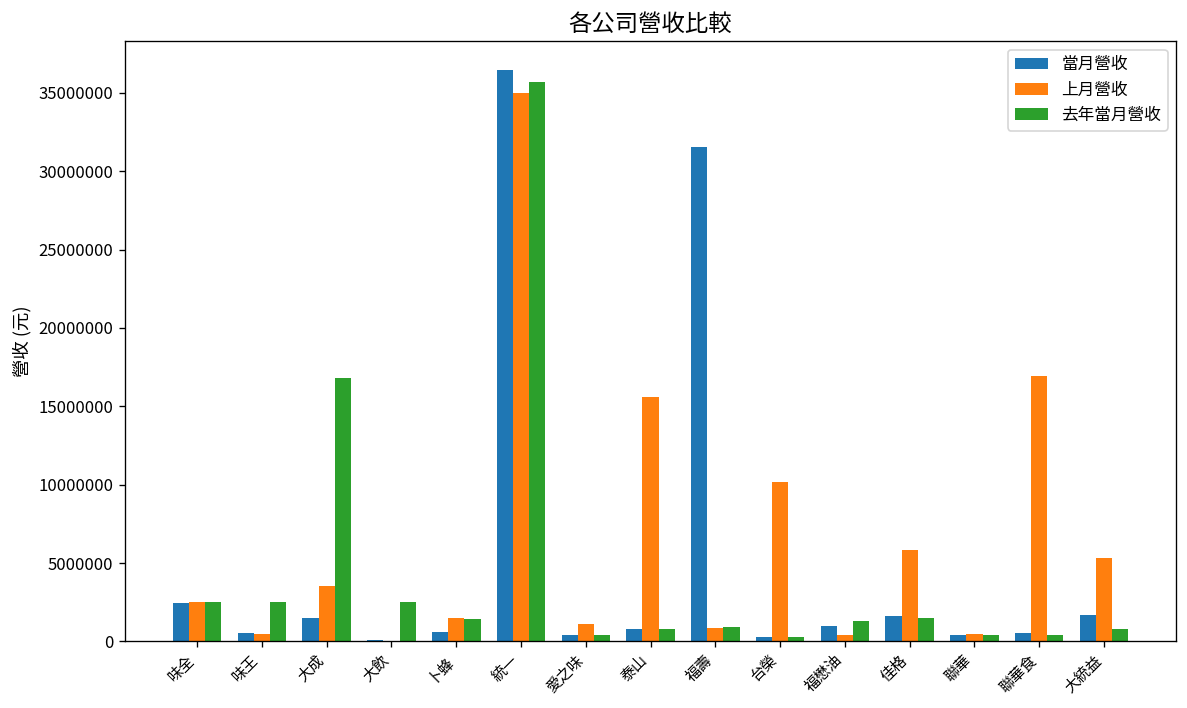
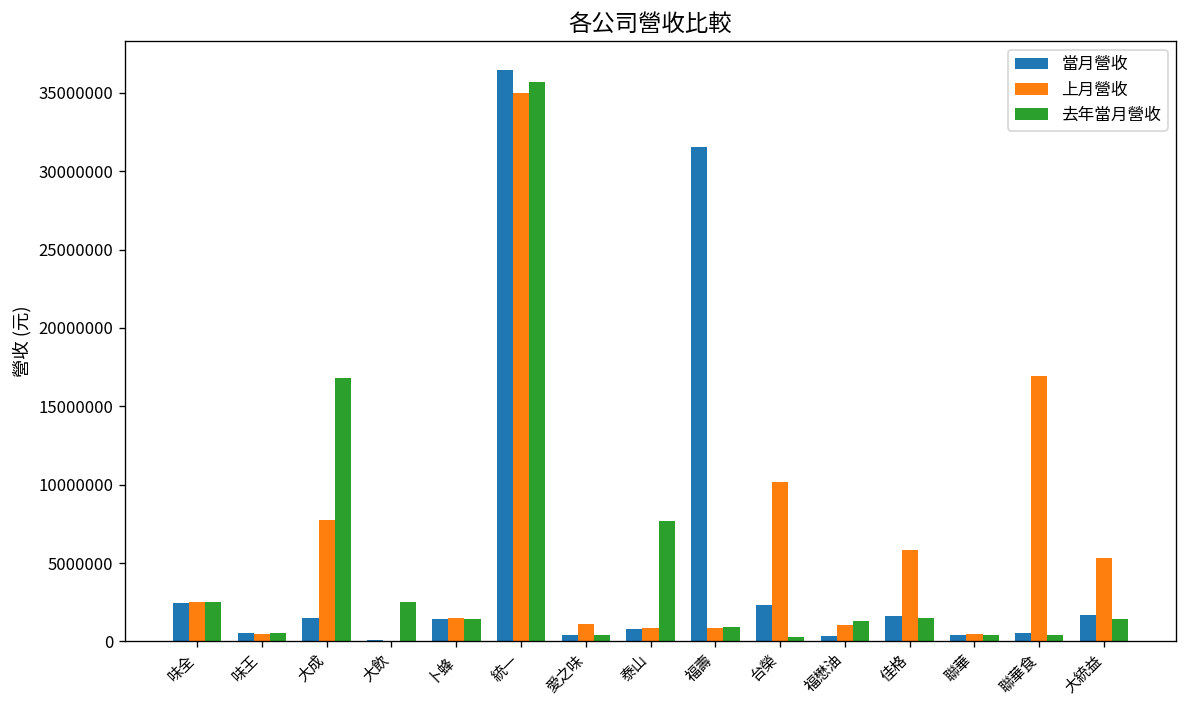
去年當月營收, 味王: 2500000 -> 500000
上月營收, 大成: 3600000 -> 7700000
當月營收, 卜蜂: 600000 -> 1400000
上月營收, 泰山: 15600000 -> 800000
去年當月營收, 泰山: 800000 -> 7700000
當月營收, 台榮: 300000 -> 2300000
當月營收, 福懋油: 1000000 -> 300000
上月營收, 福懋油: 400000 -> 1100000
去年當月營收, 大統益: 800000 -> 1500000
